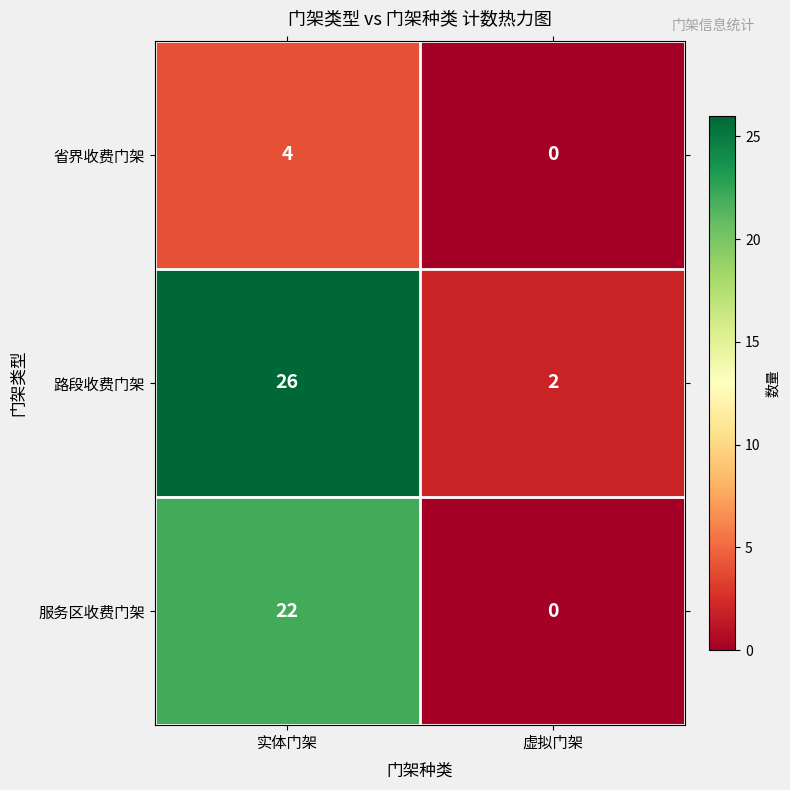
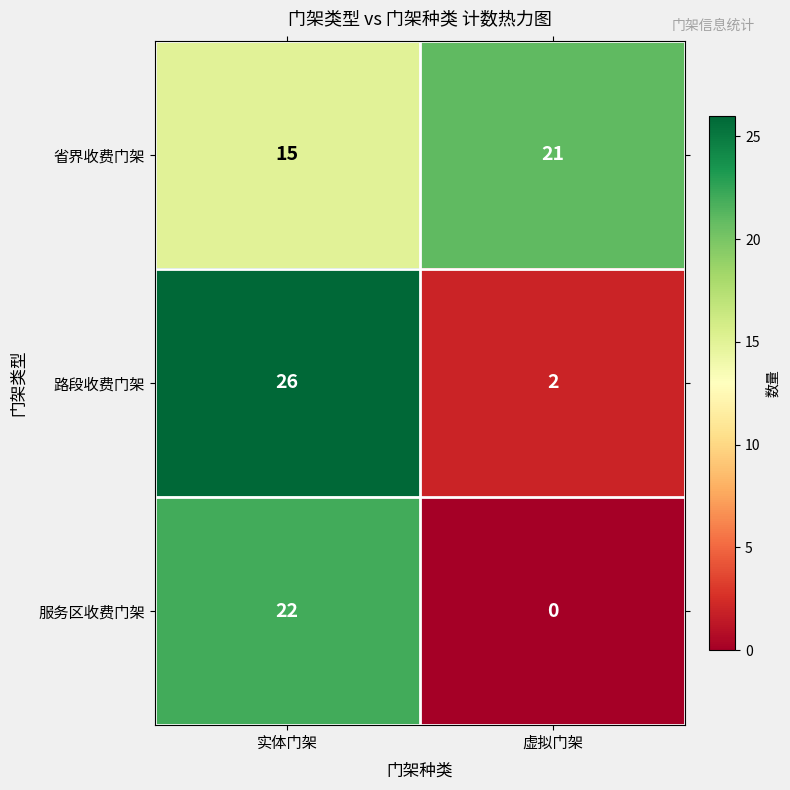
省界收费门架, 实体门架: 4 -> 15
省界收费门架, 虚拟门架: 0 -> 21
